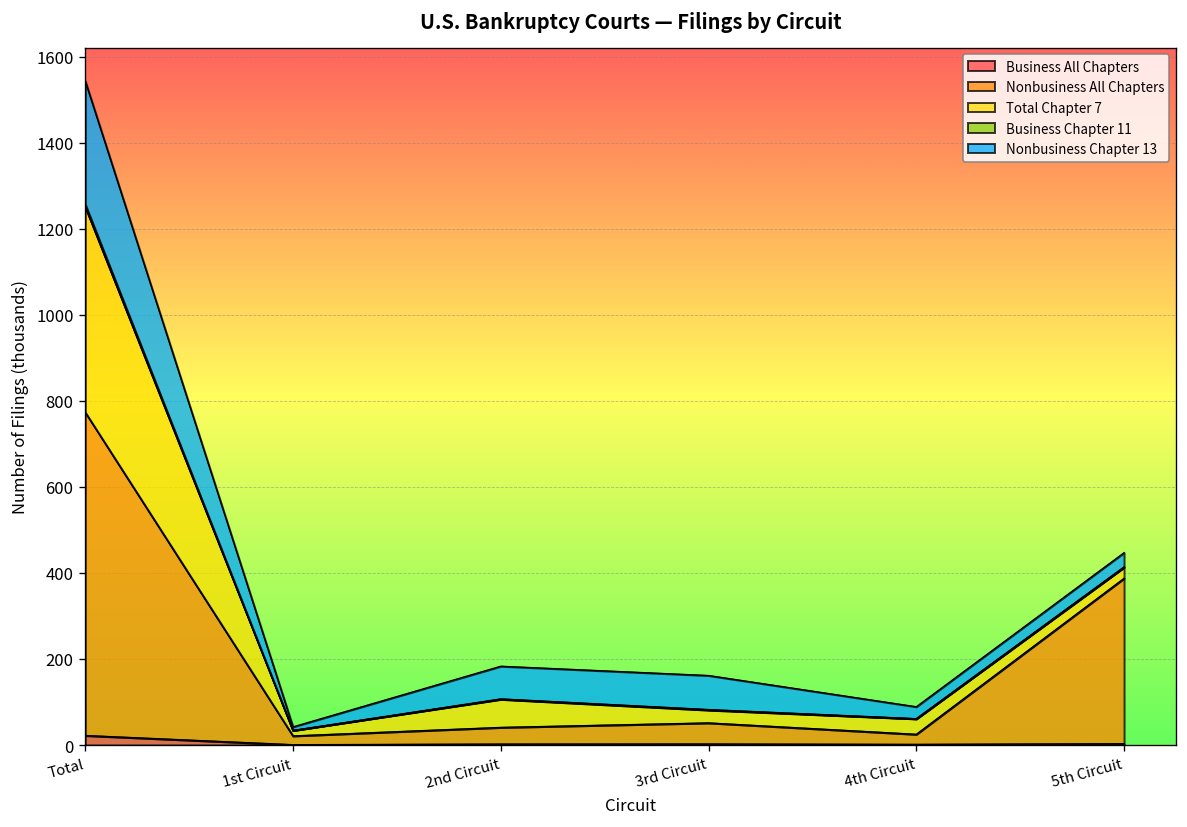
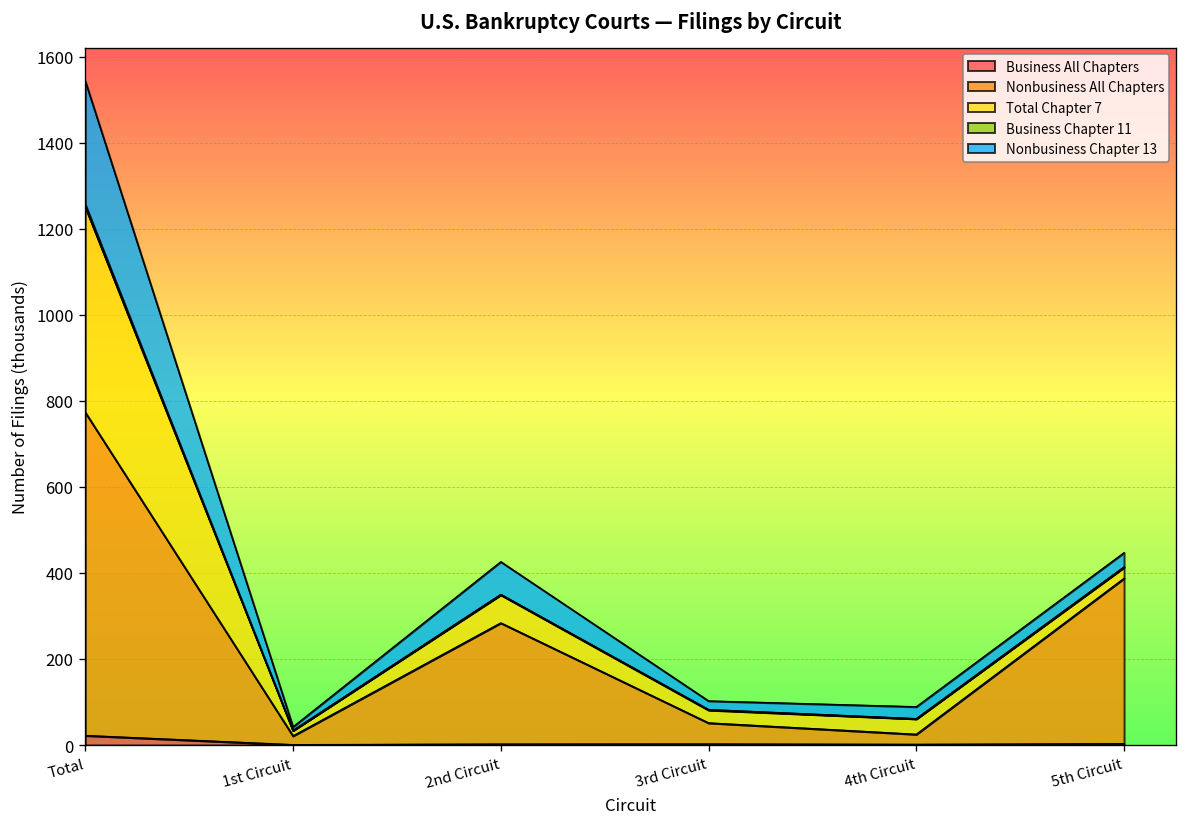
Nonbusiness All Chapters, 2nd Circuit: 40 -> 280
Nonbusiness Chapter 13, 3rd Circuit: 80 -> 20
